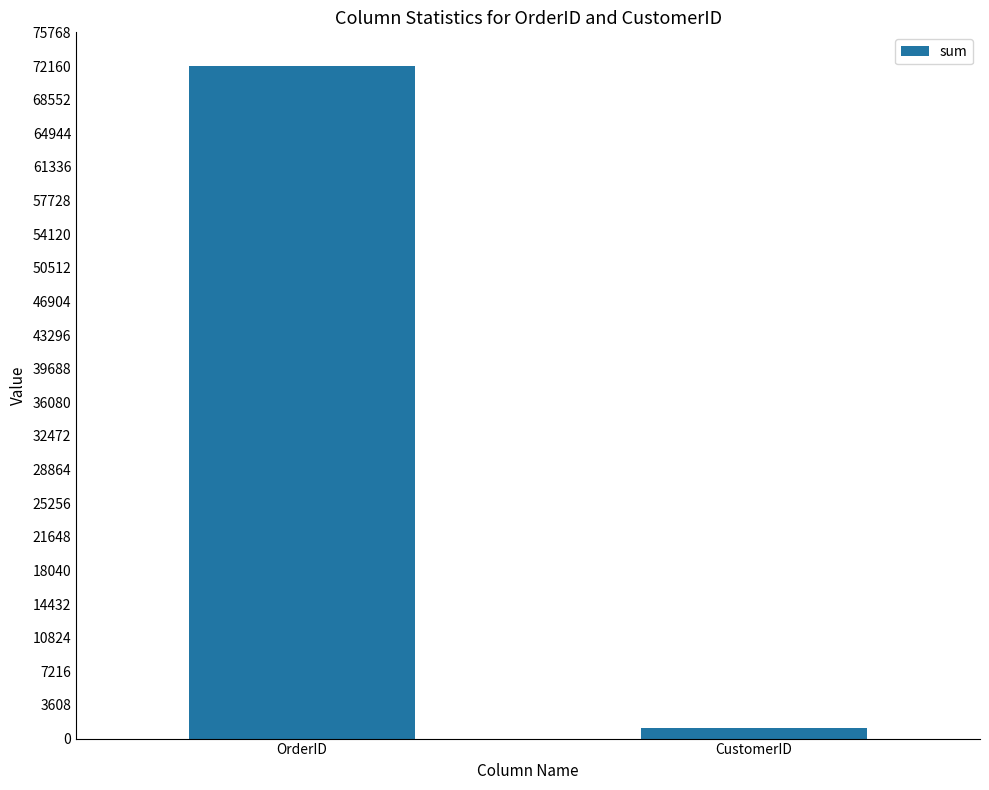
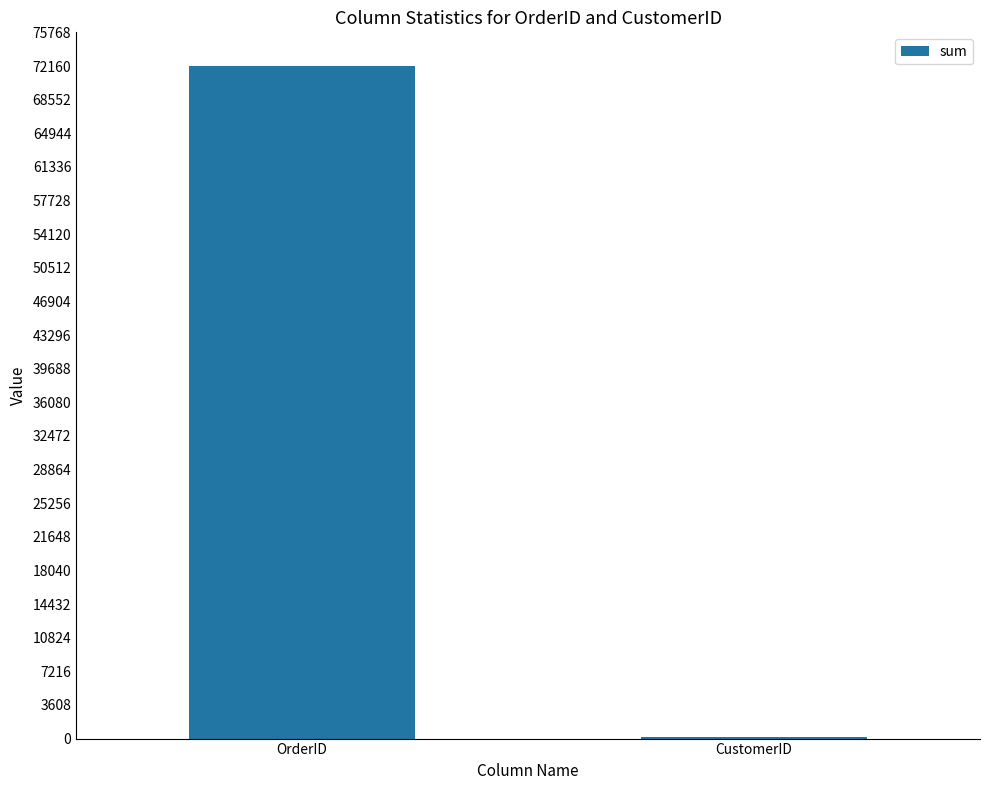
CustomerID: 1000 -> 0
